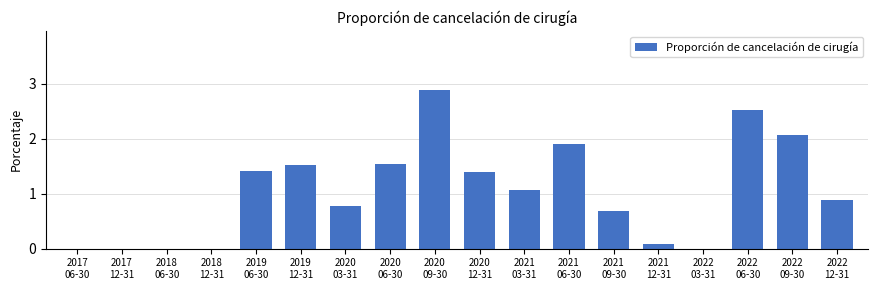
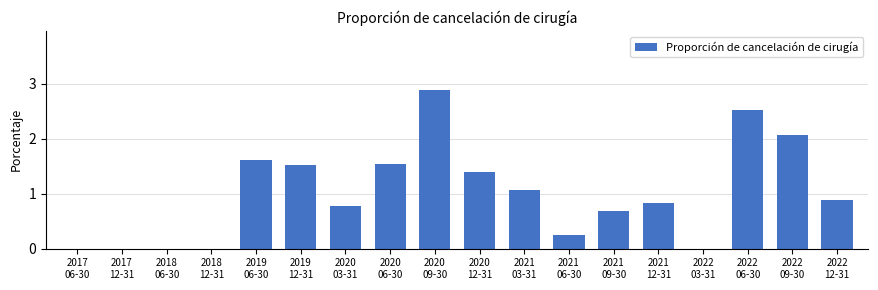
2019 06-30: 1.4 -> 1.6
2021 06-30: 1.9 -> 0.2
2021 12-31: 0.1 -> 0.8
